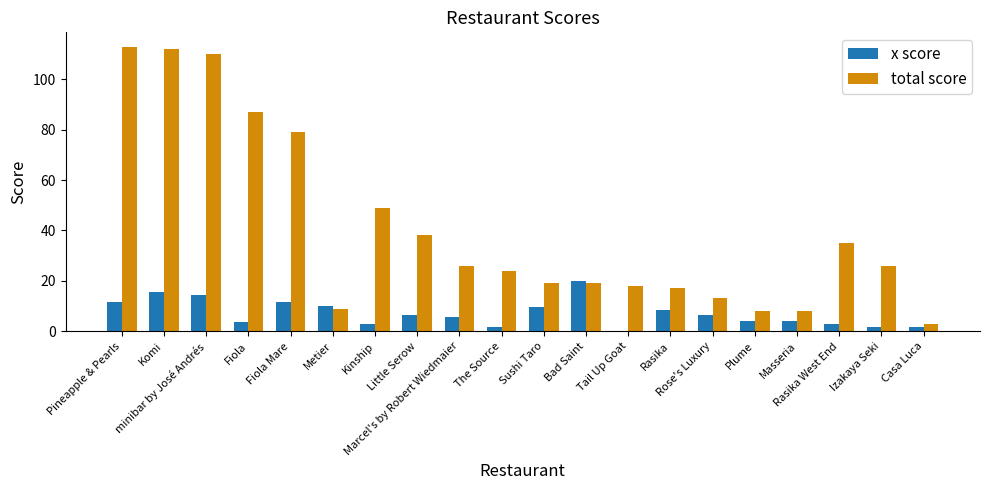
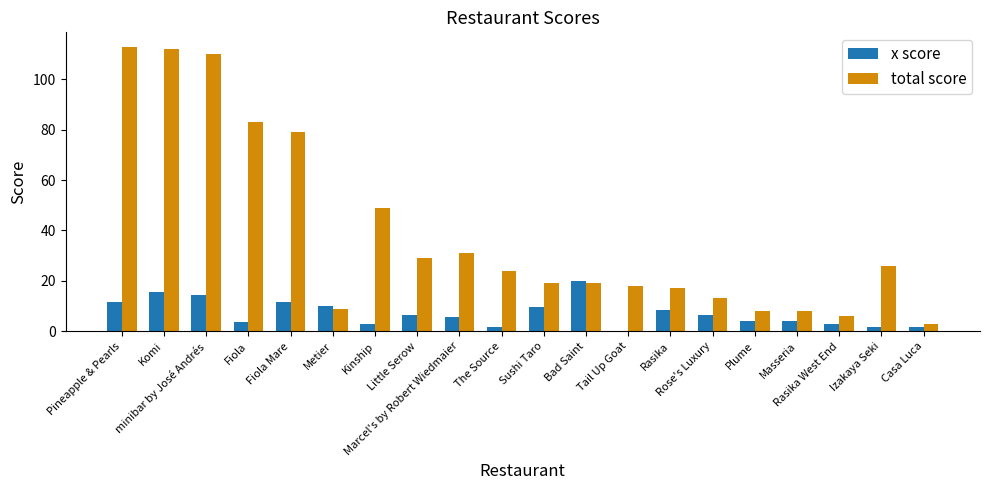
total score, Fiola: 87 -> 83
total score, Little Serow: 38 -> 29
total score, Marcel's by Robert Wiedmaier: 26 -> 31
total score, Rasika West End: 35 -> 6
